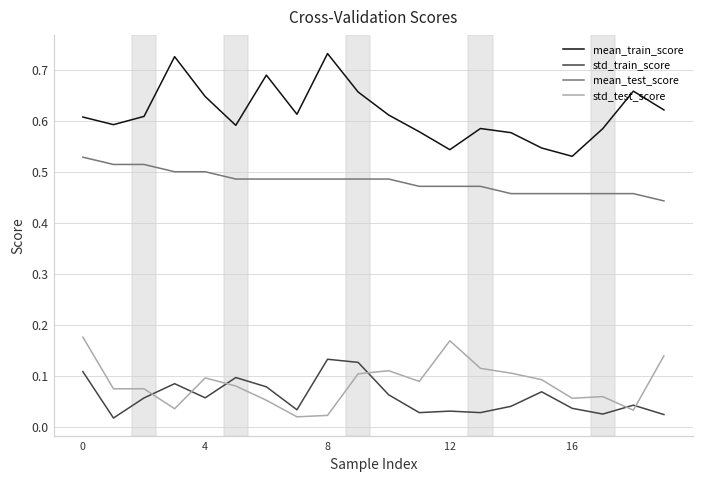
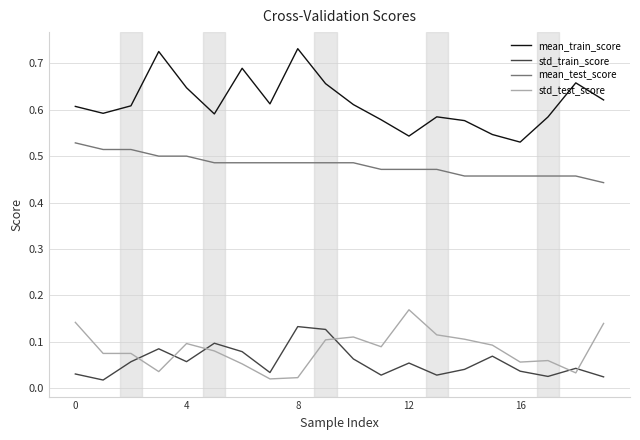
std_train_score, 0: 0.11 -> 0.03
std_test_score, 0: 0.18 -> 0.14
std_train_score, 12: 0.03 -> 0.05
